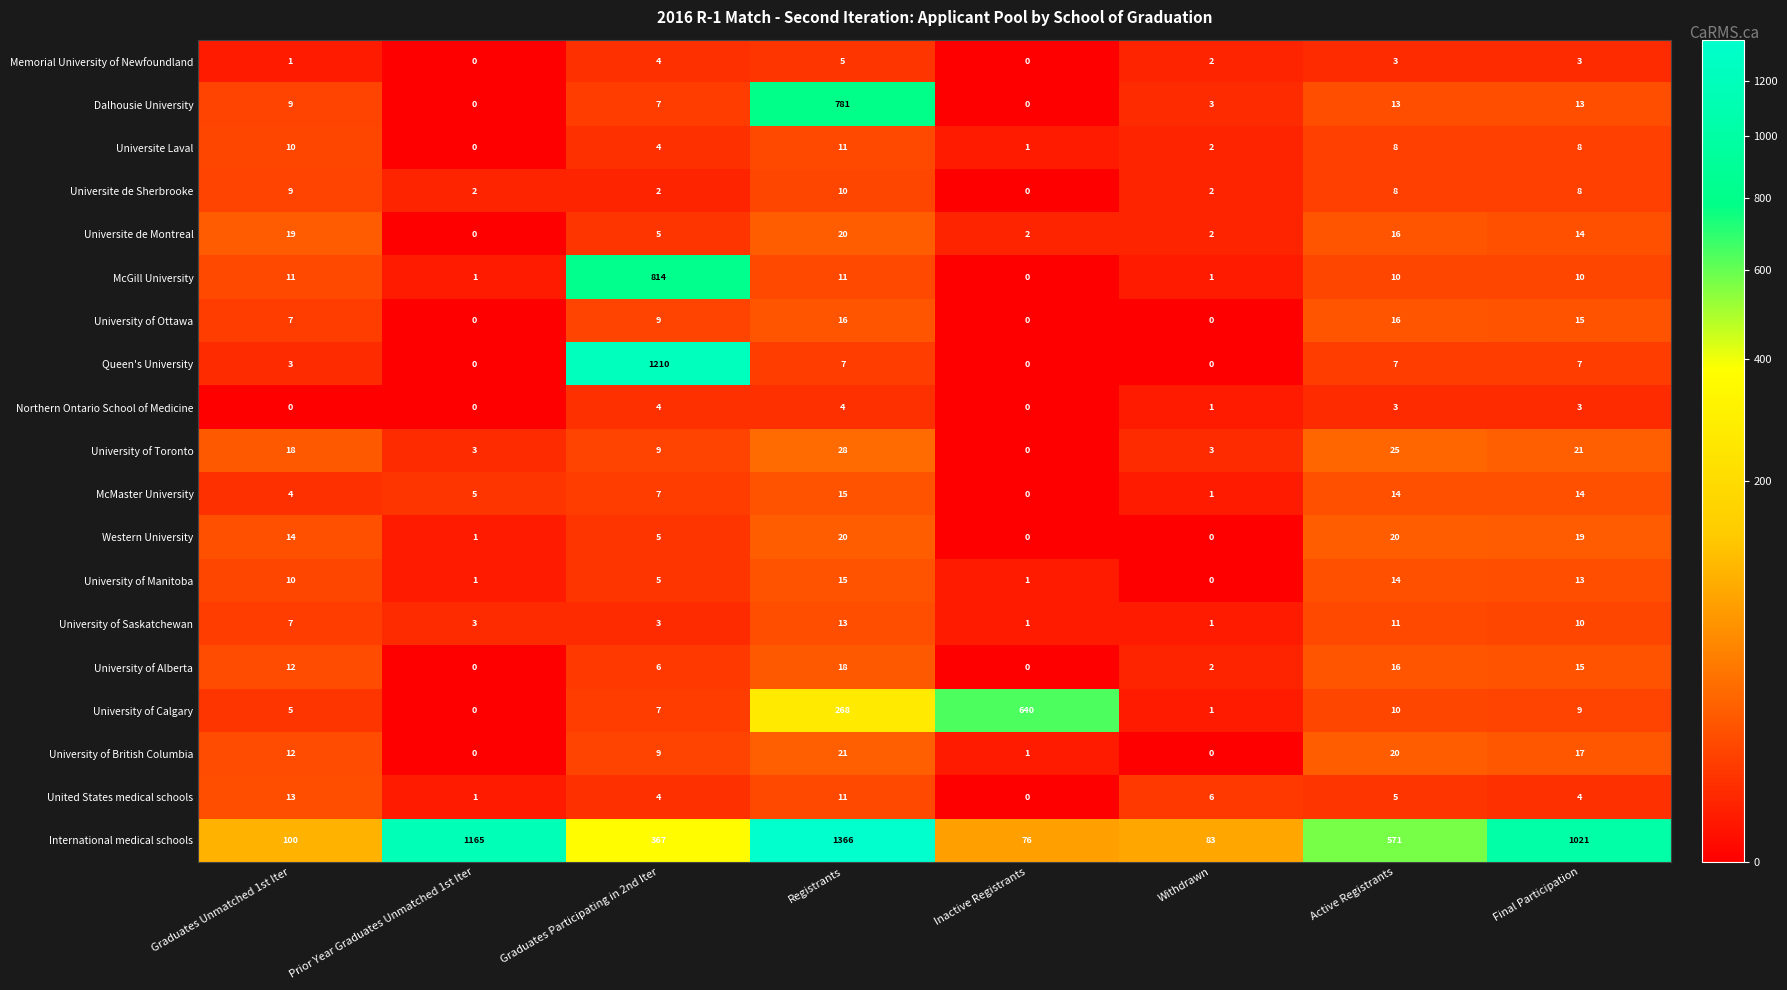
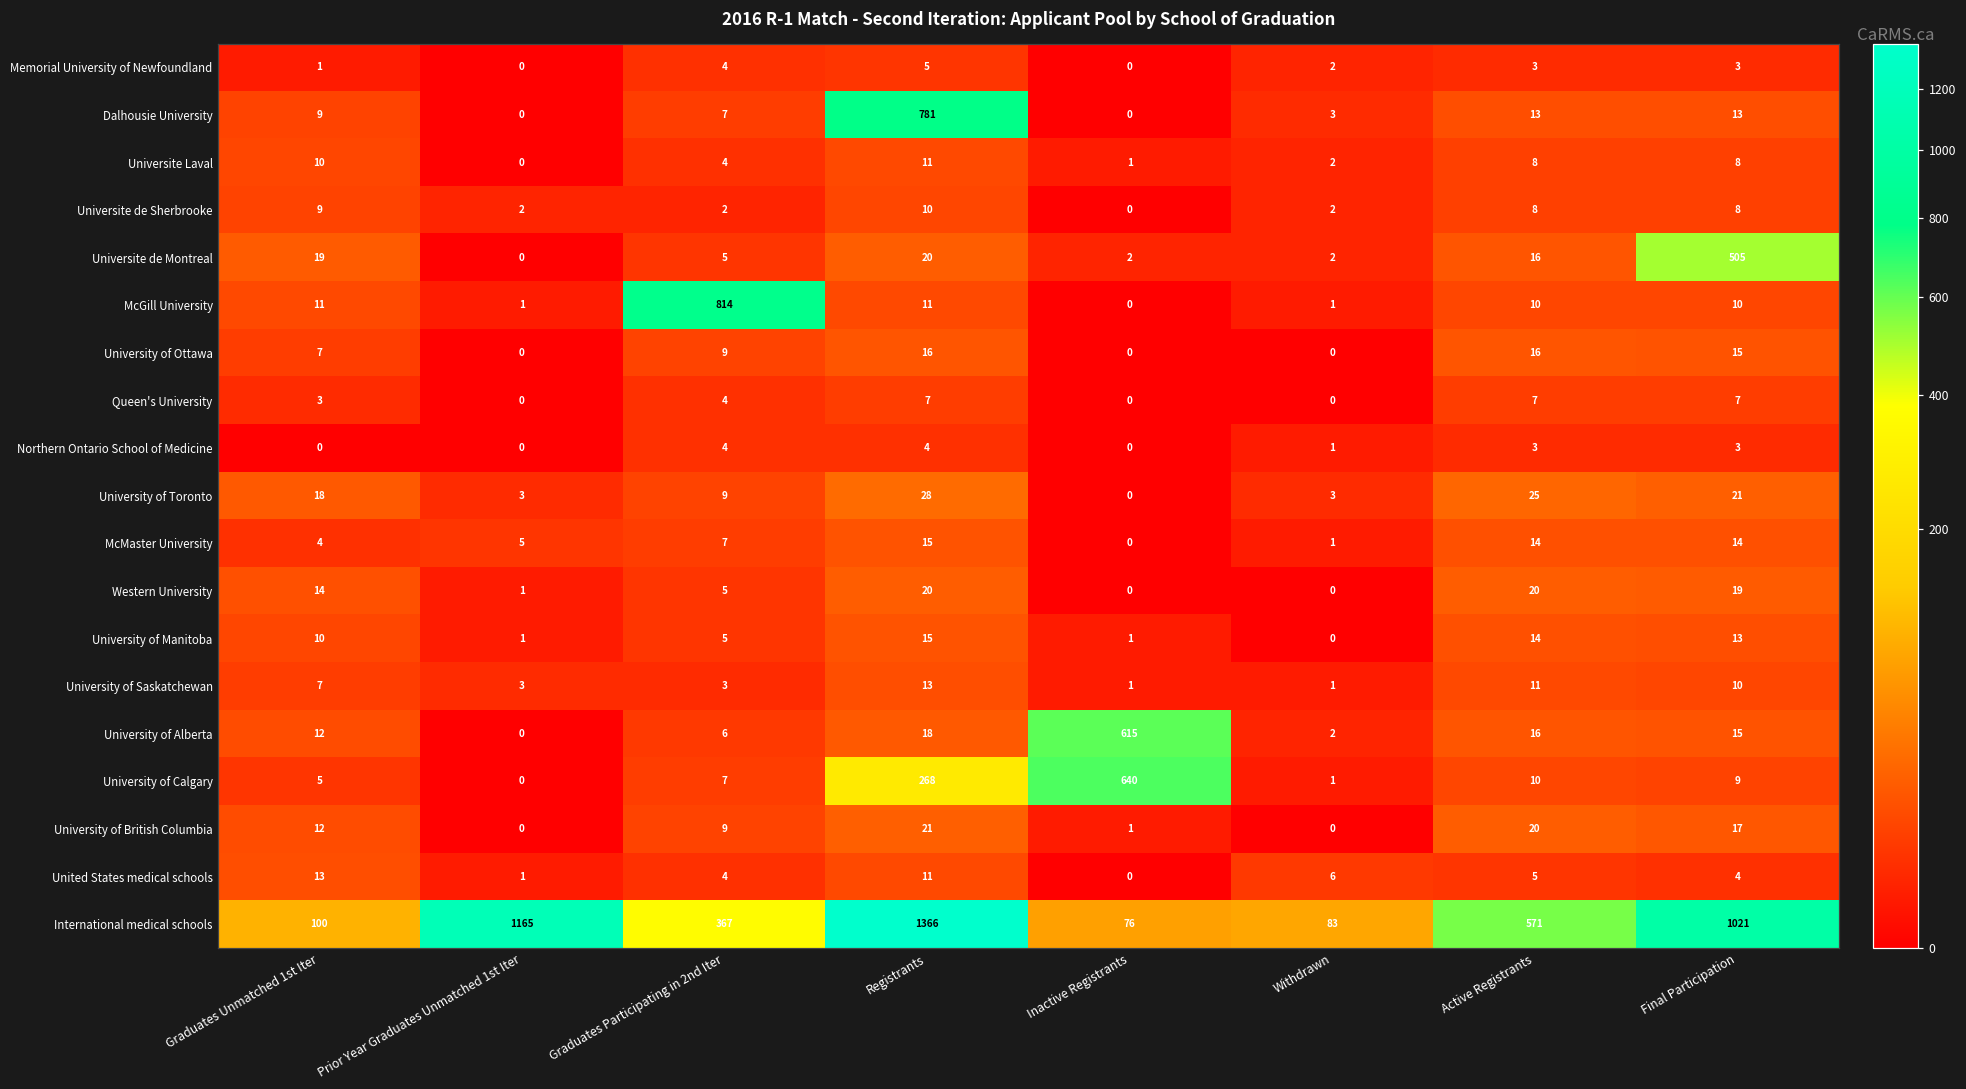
Universite de Montreal, Final Participation: 14 -> 505
Queen's University, Graduates Participating in 2nd Iter: 1210 -> 4
University of Alberta, Inactive Registrants: 0 -> 615
